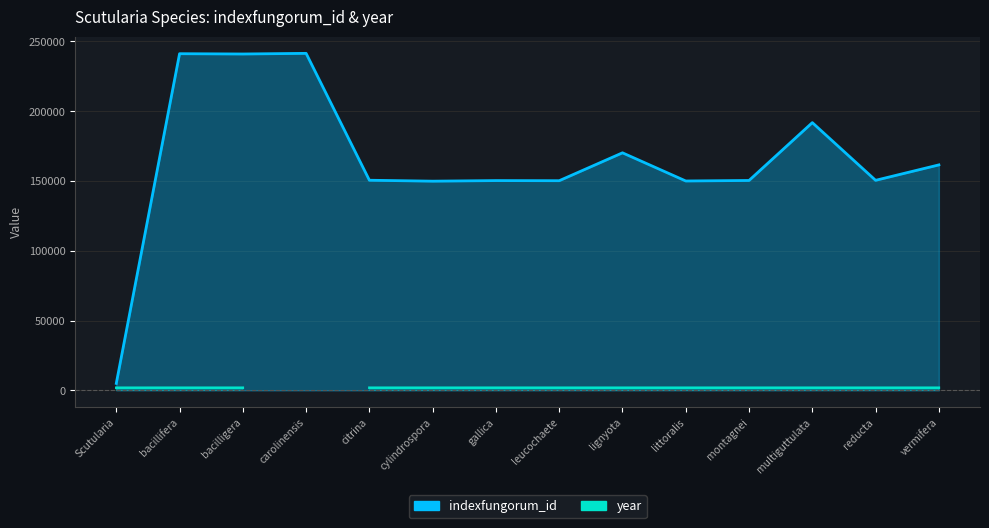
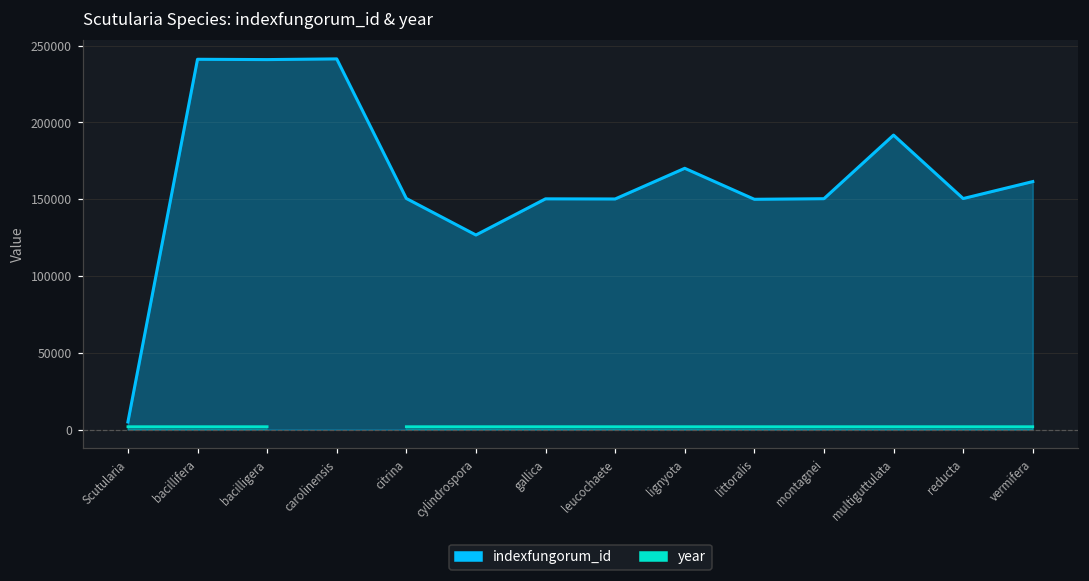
indexfungorum_id, cylindrospora: 150000 -> 127000
